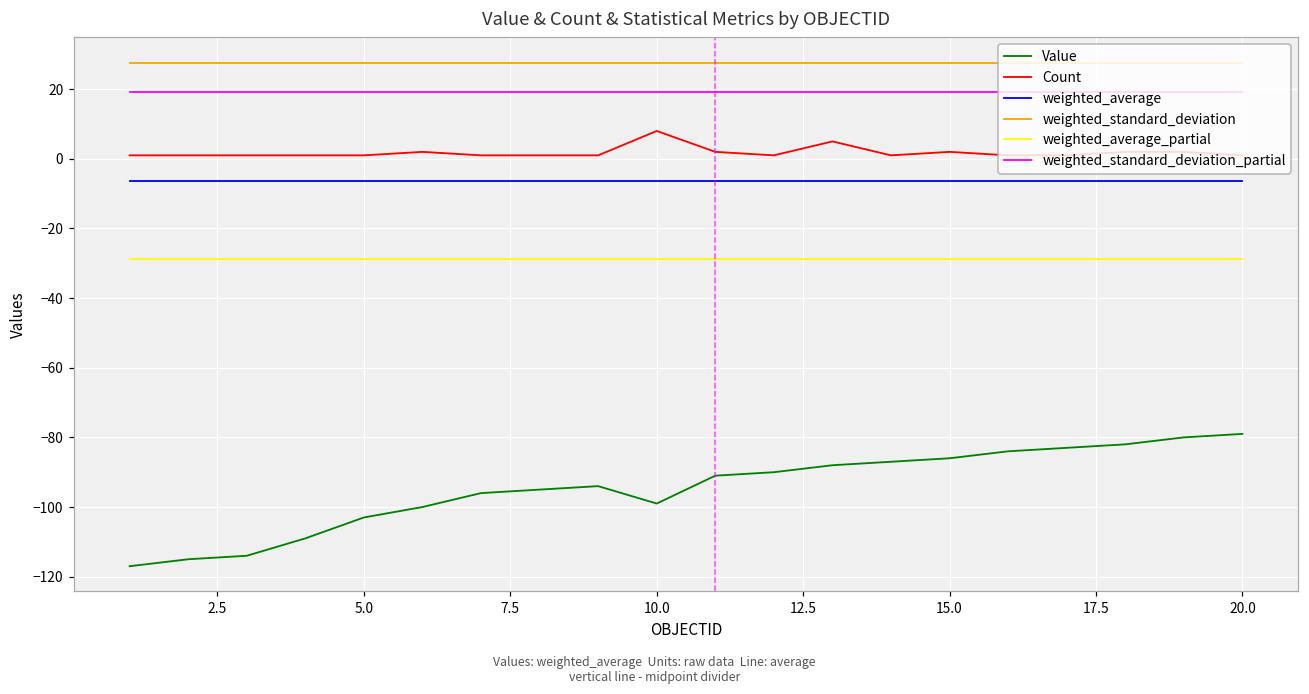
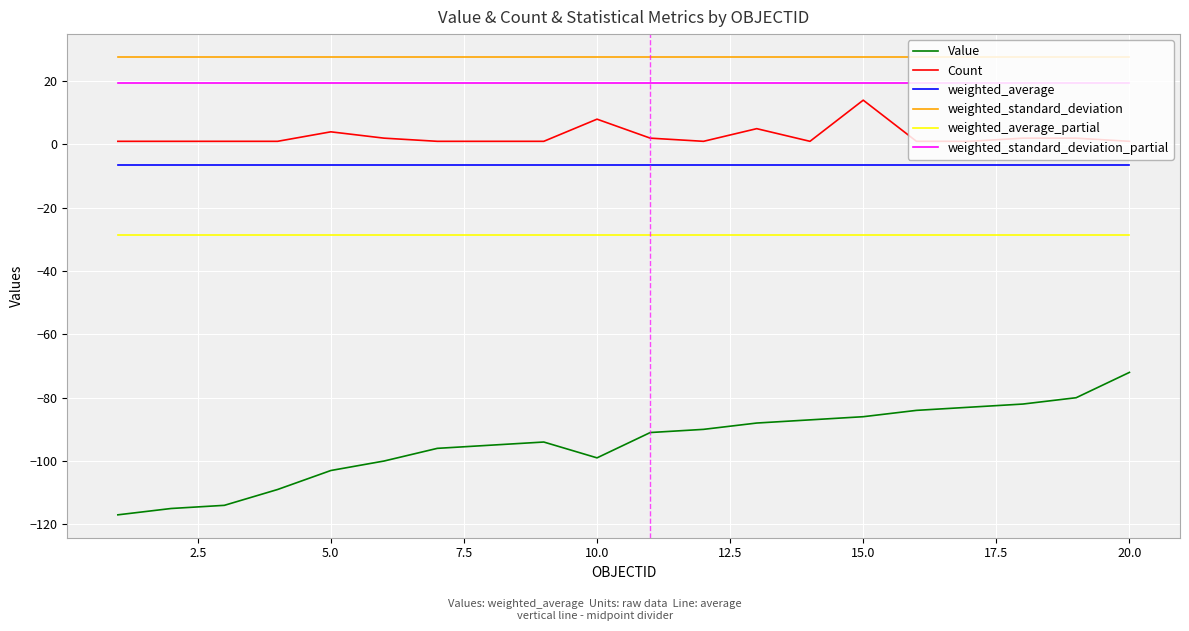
Count, 5.0: 1 -> 4
Count, 15.0: 2 -> 14
Value, 20.0: -79 -> -72
